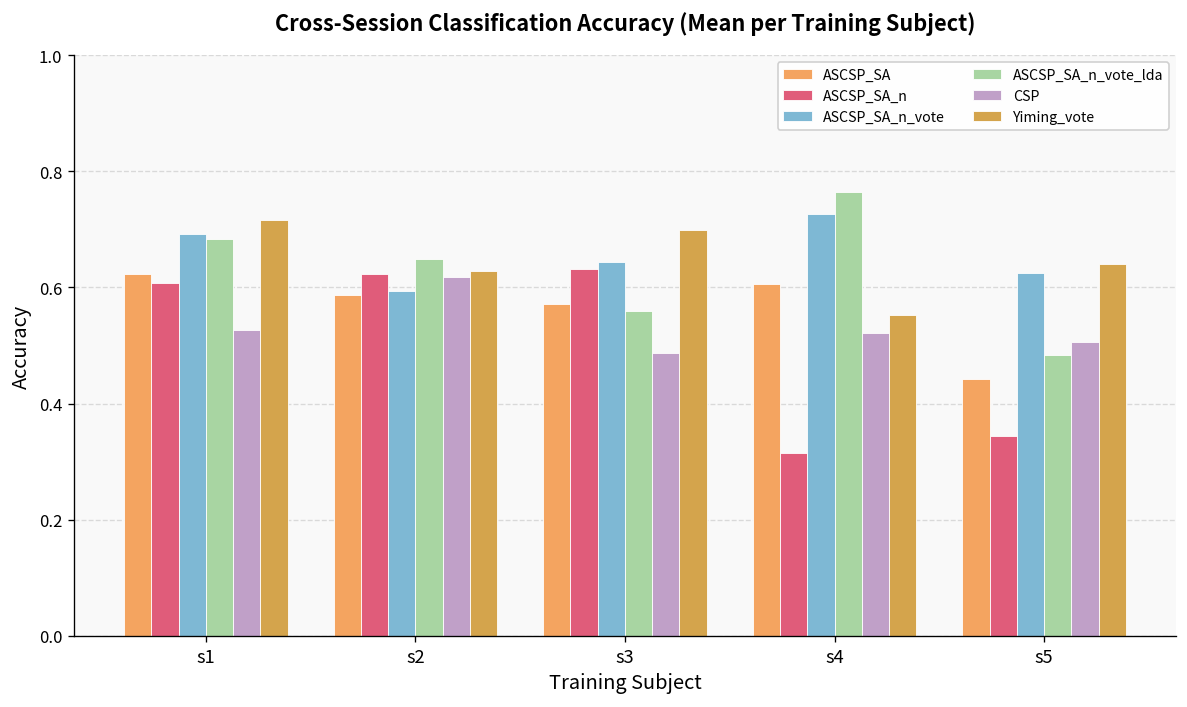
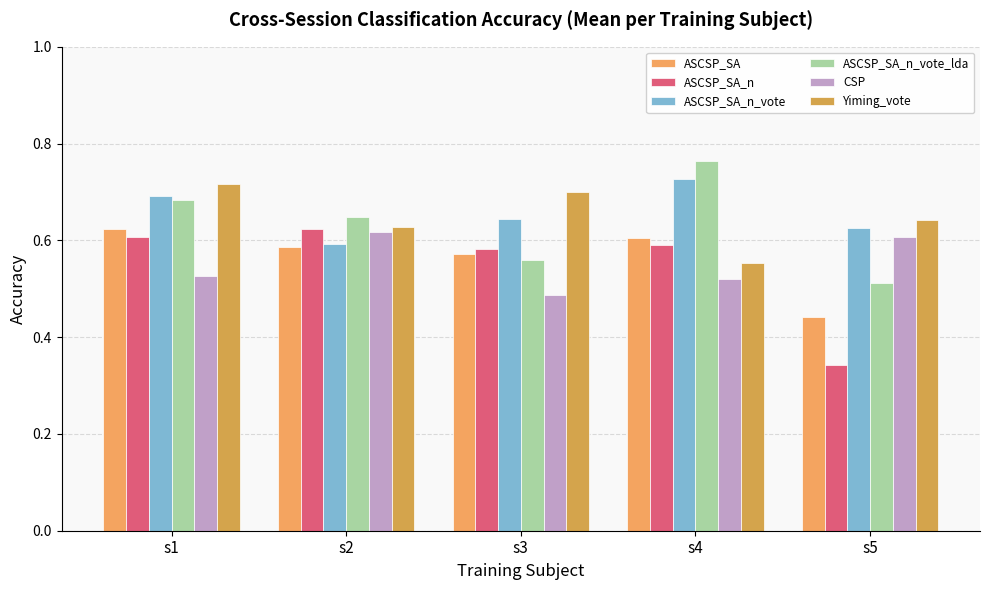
ASCSP_SA_n, s3: 0.63 -> 0.58
ASCSP_SA_n, s4: 0.32 -> 0.59
ASCSP_SA_n_vote_lda, s5: 0.48 -> 0.51
CSP, s5: 0.51 -> 0.61
